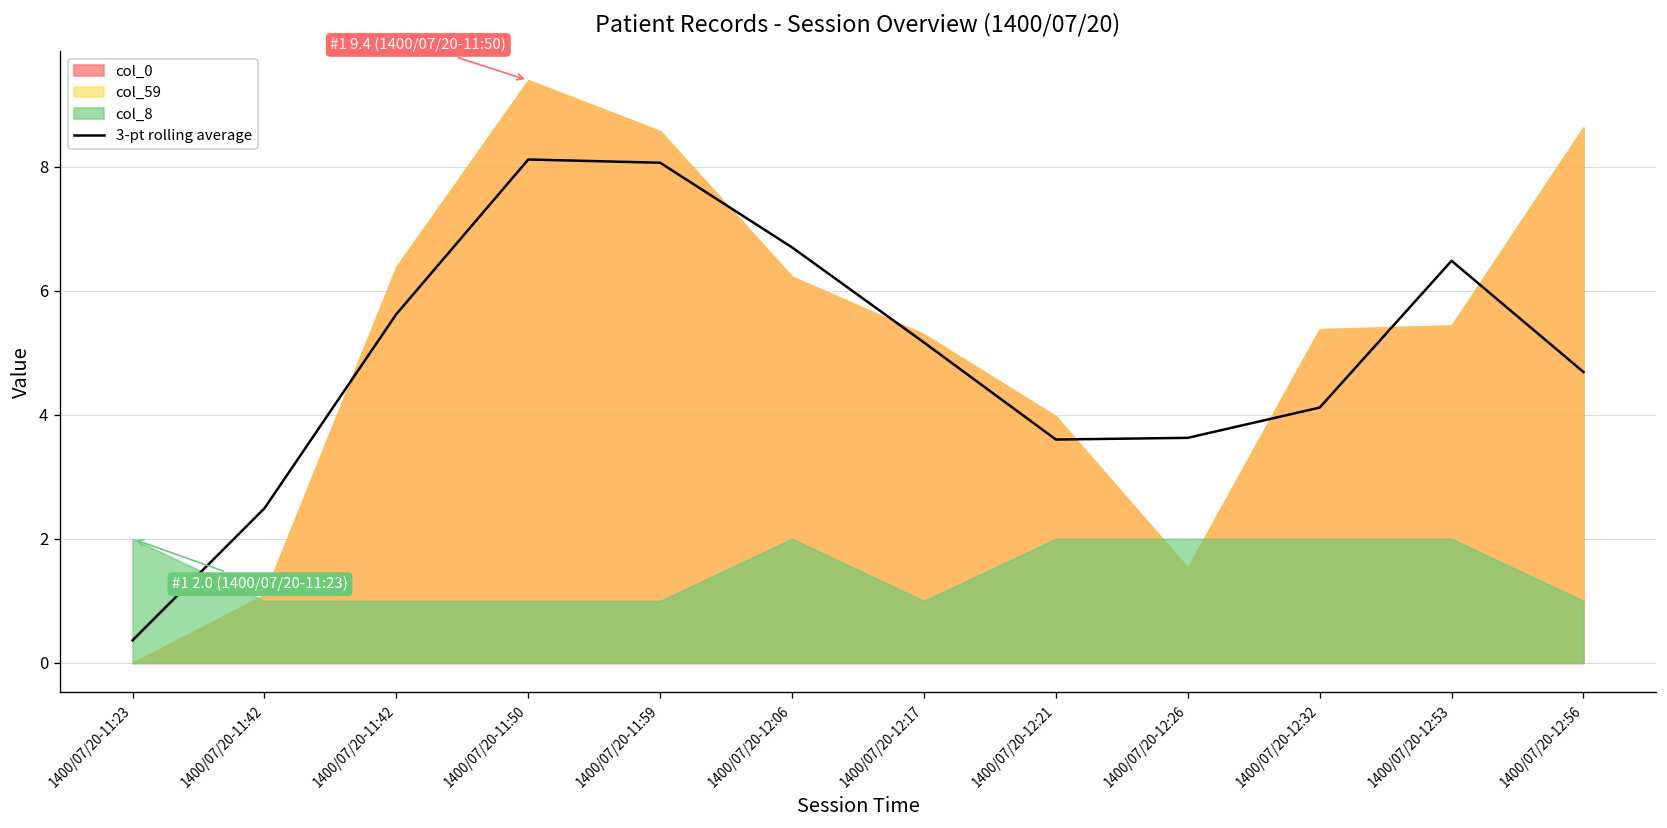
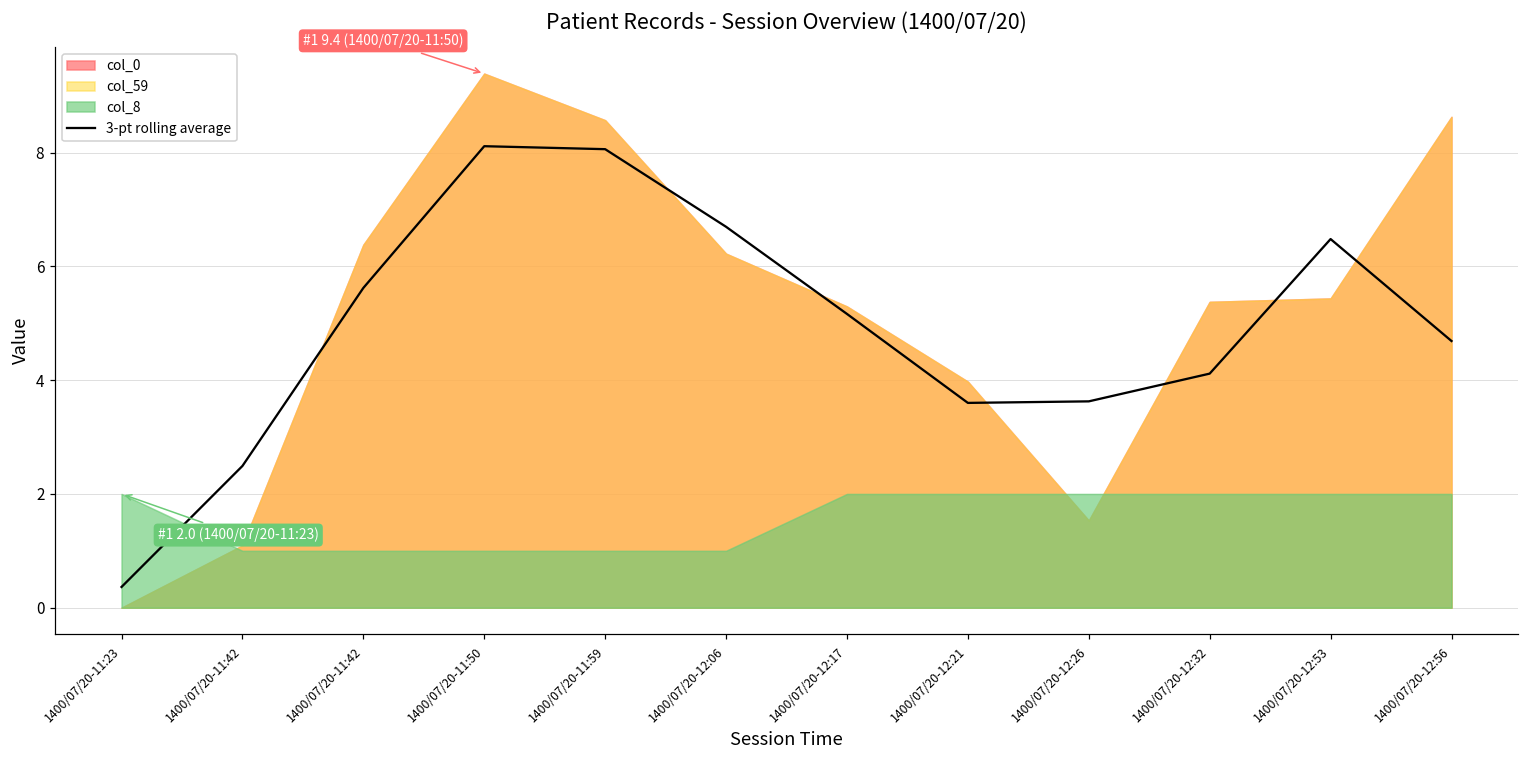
col_8, 1400/07/20-12:06: 2 -> 1
col_8, 1400/07/20-12:17: 1 -> 2
col_8, 1400/07/20-12:56: 1 -> 2
